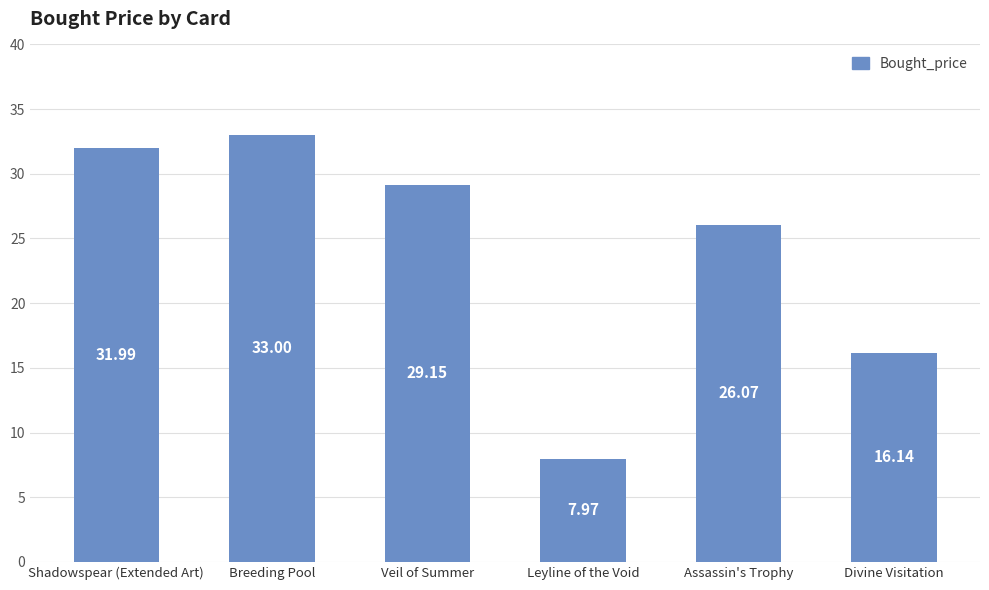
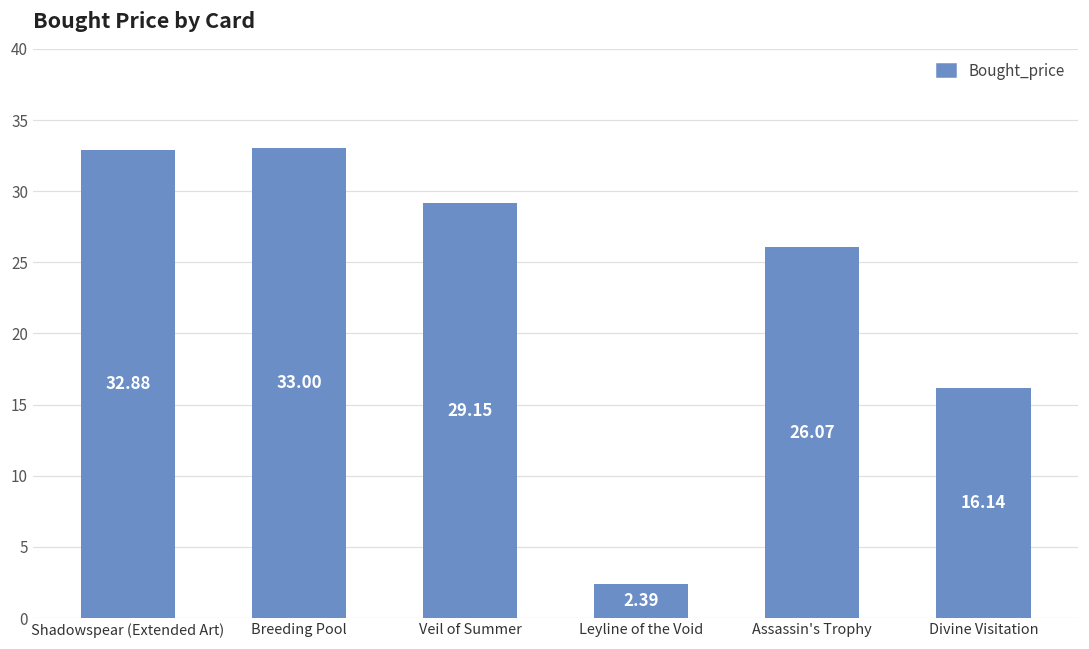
Shadowspear (Extended Art): 31.99 -> 32.88
Leyline of the Void: 7.97 -> 2.39
